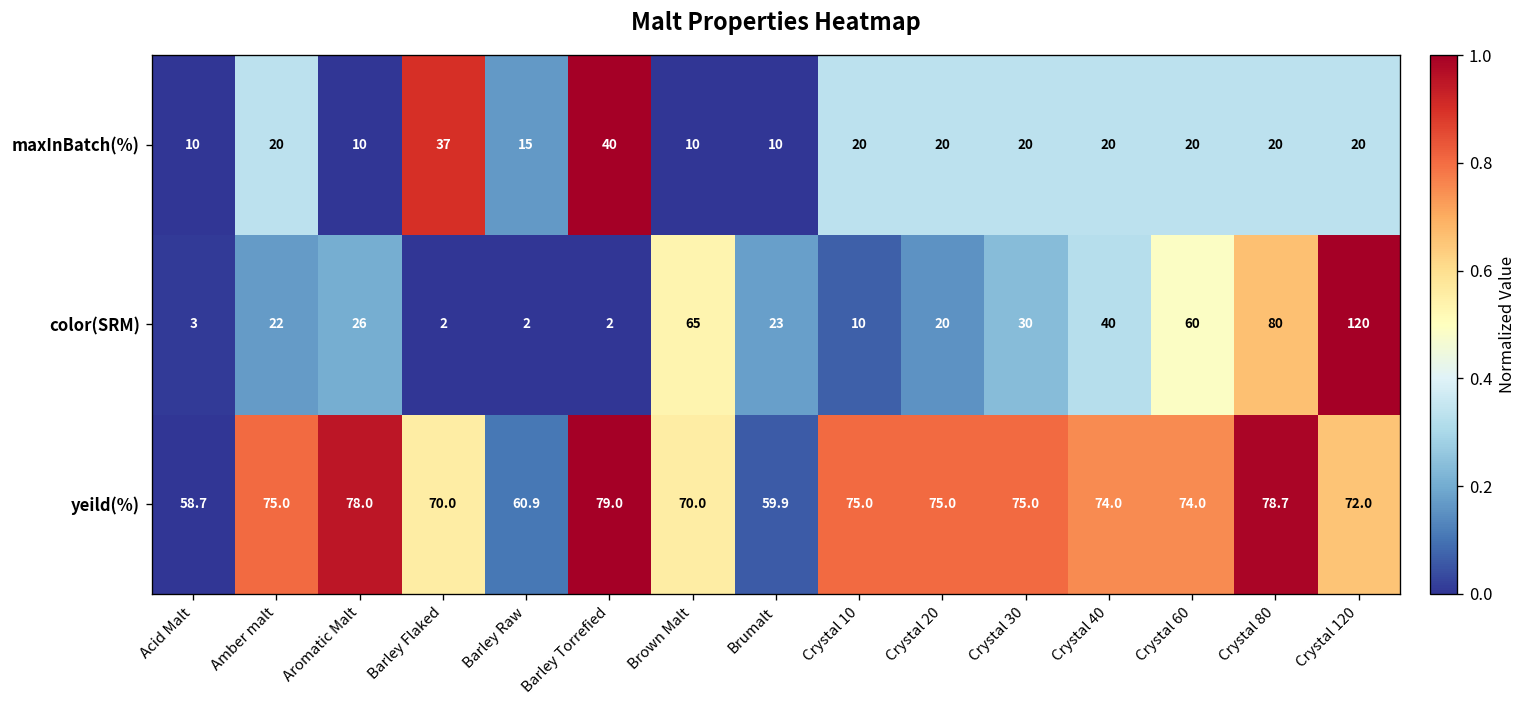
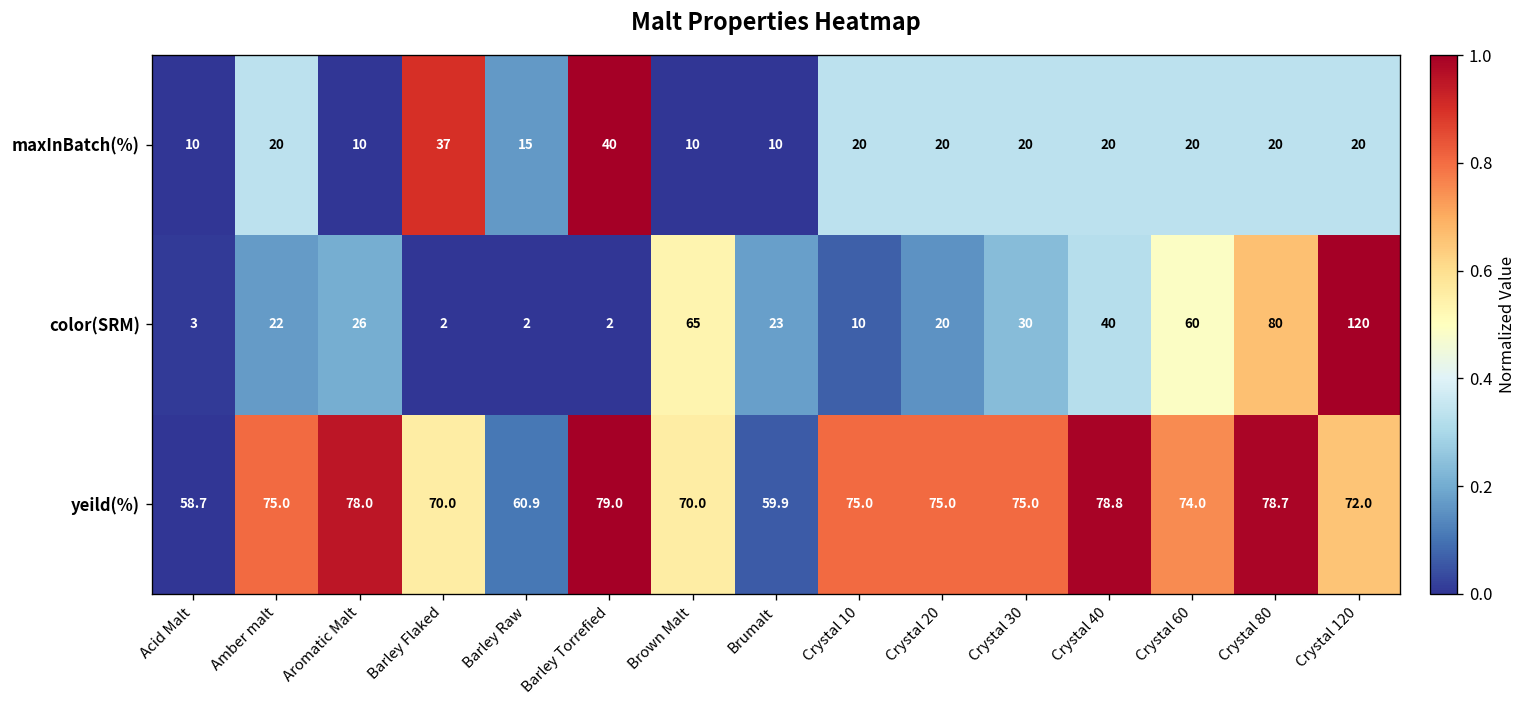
yeild(%), Crystal 40: 74.0 -> 78.8
